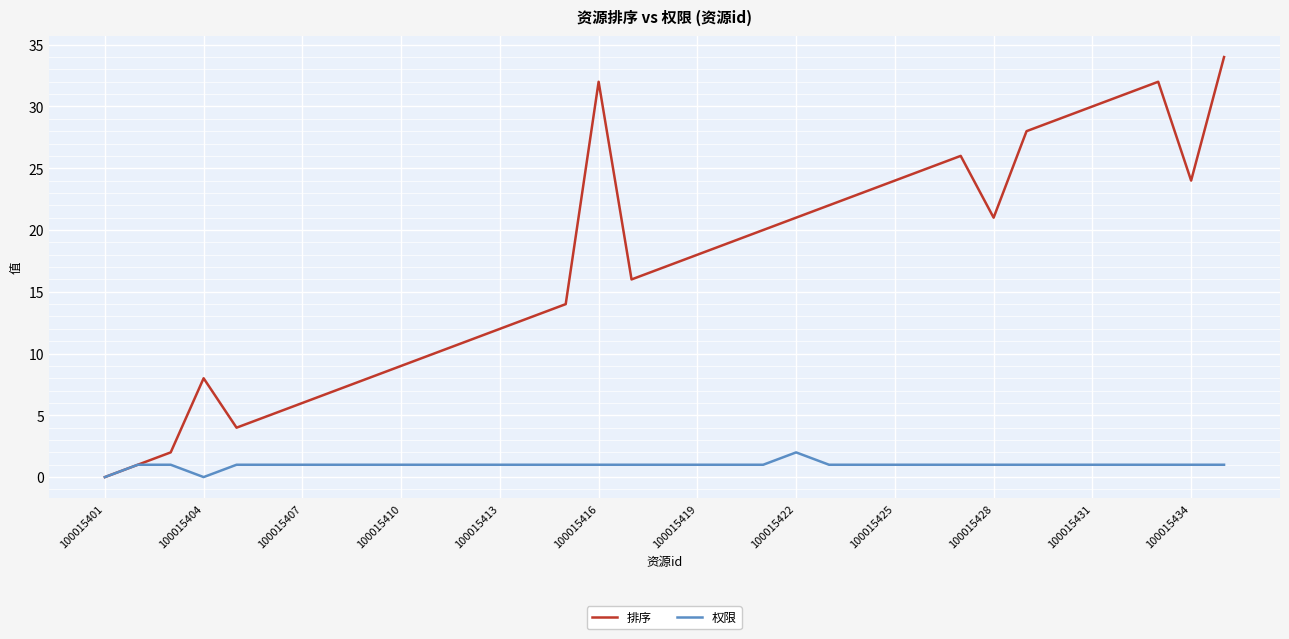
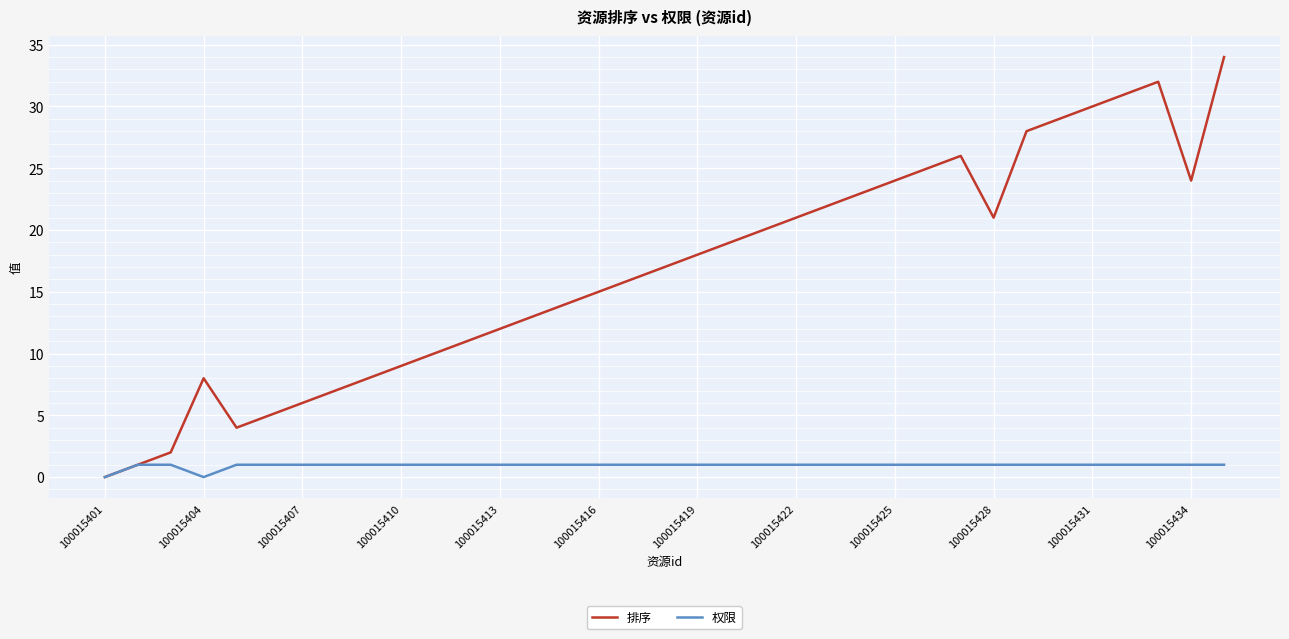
排序, 100015416: 32 -> 15
权限, 100015422: 2 -> 1
